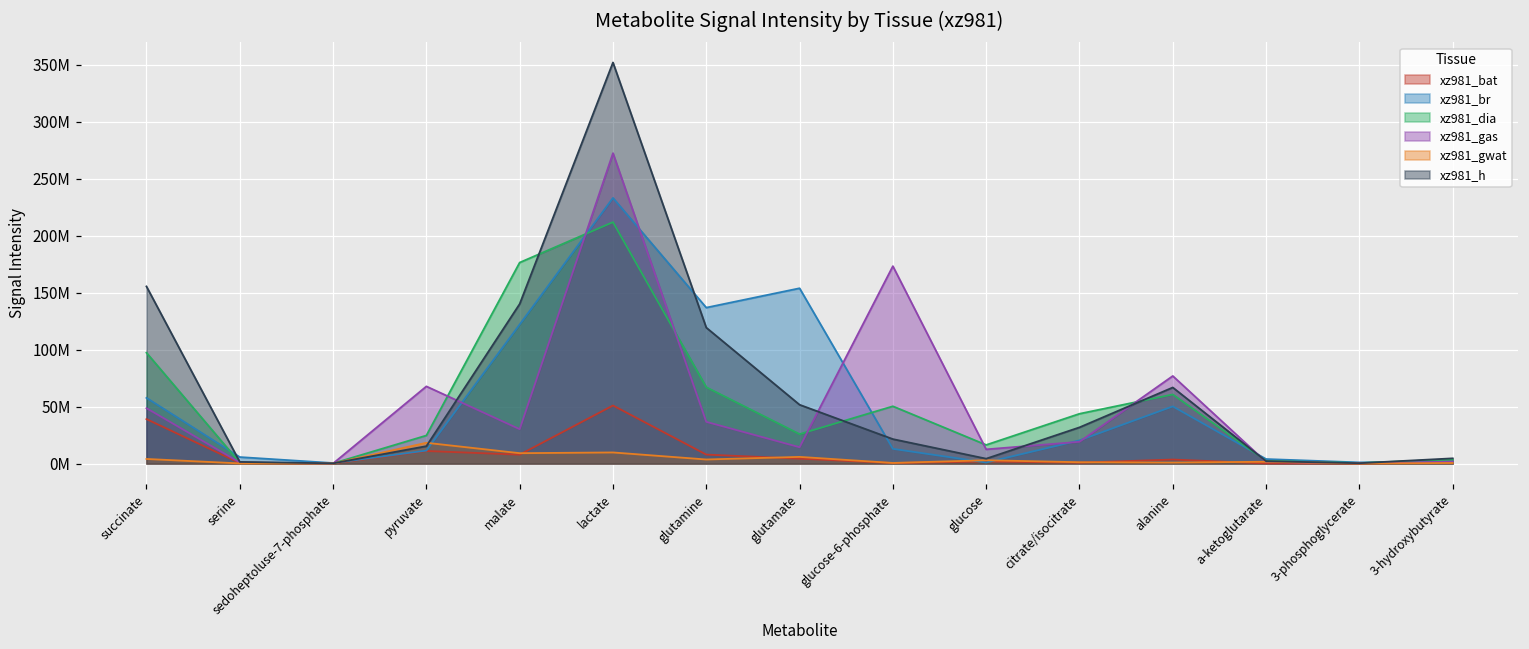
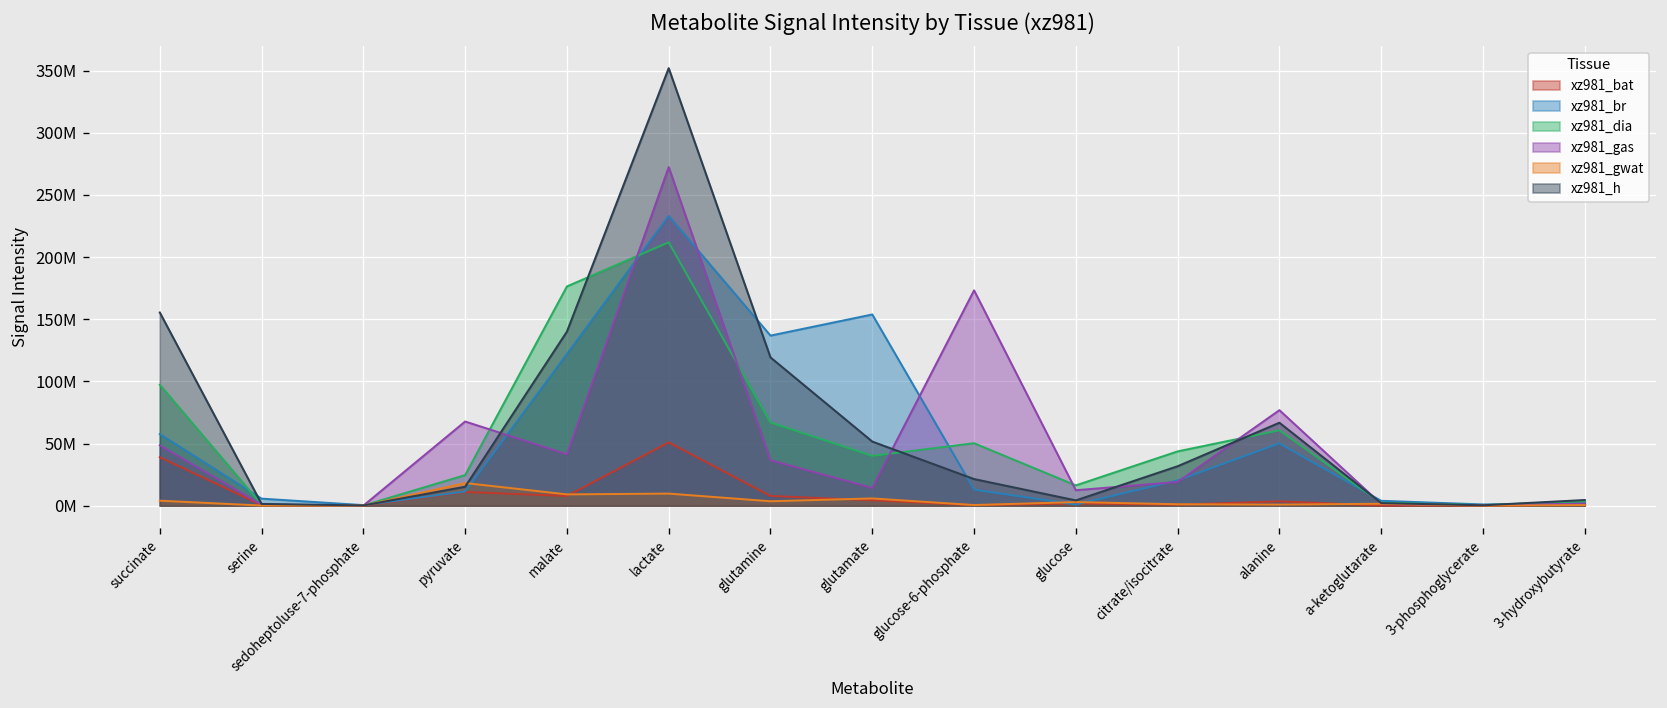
xz981_gas, malate: 30000000 -> 41000000
xz981_dia, glutamate: 26000000 -> 40000000
